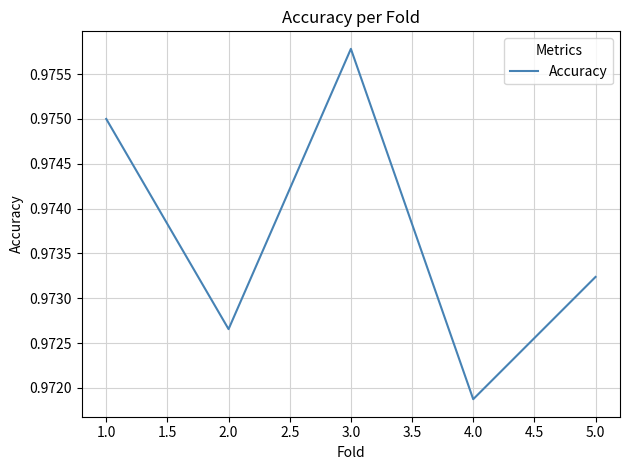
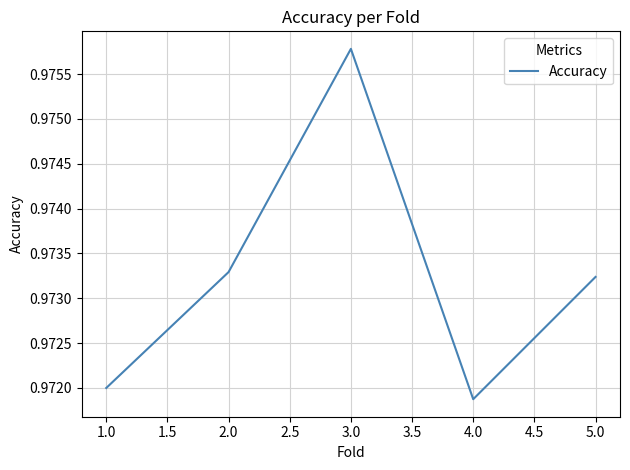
1.0: 0.975 -> 0.972
2.0: 0.9727 -> 0.9733
